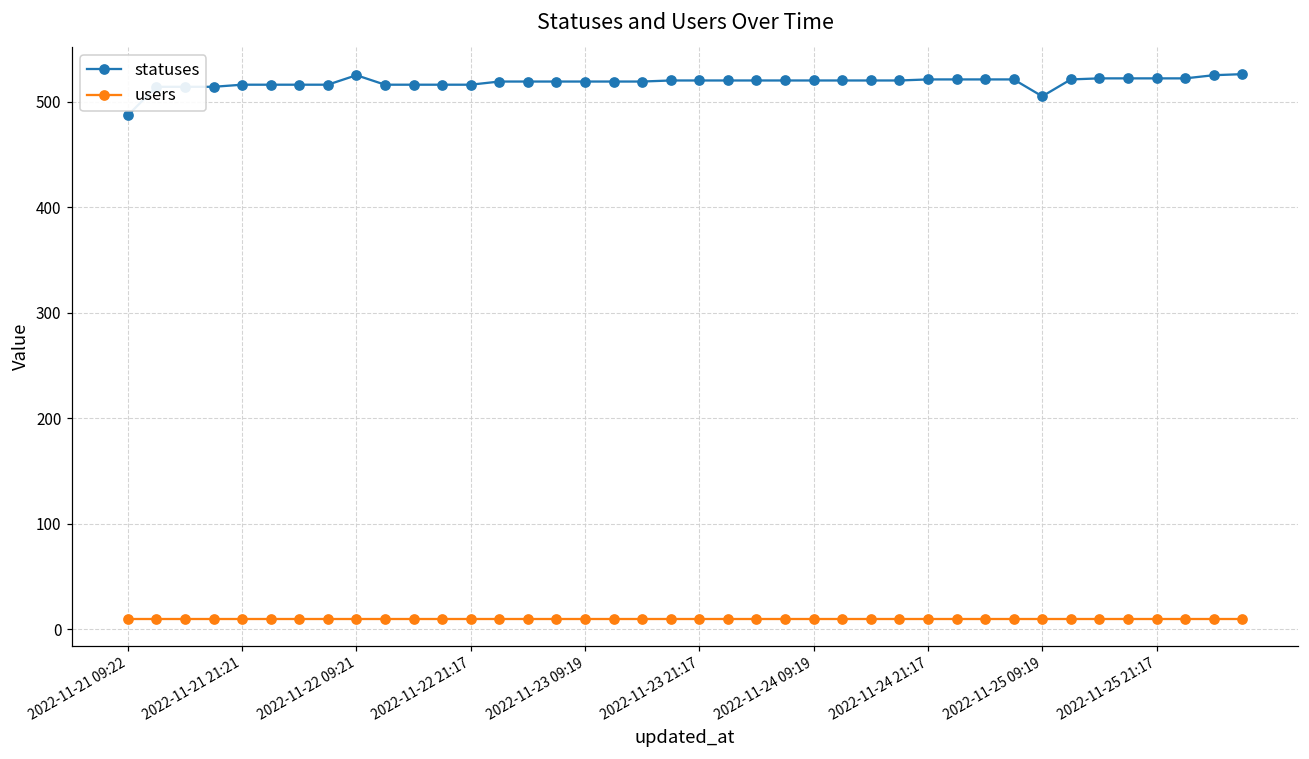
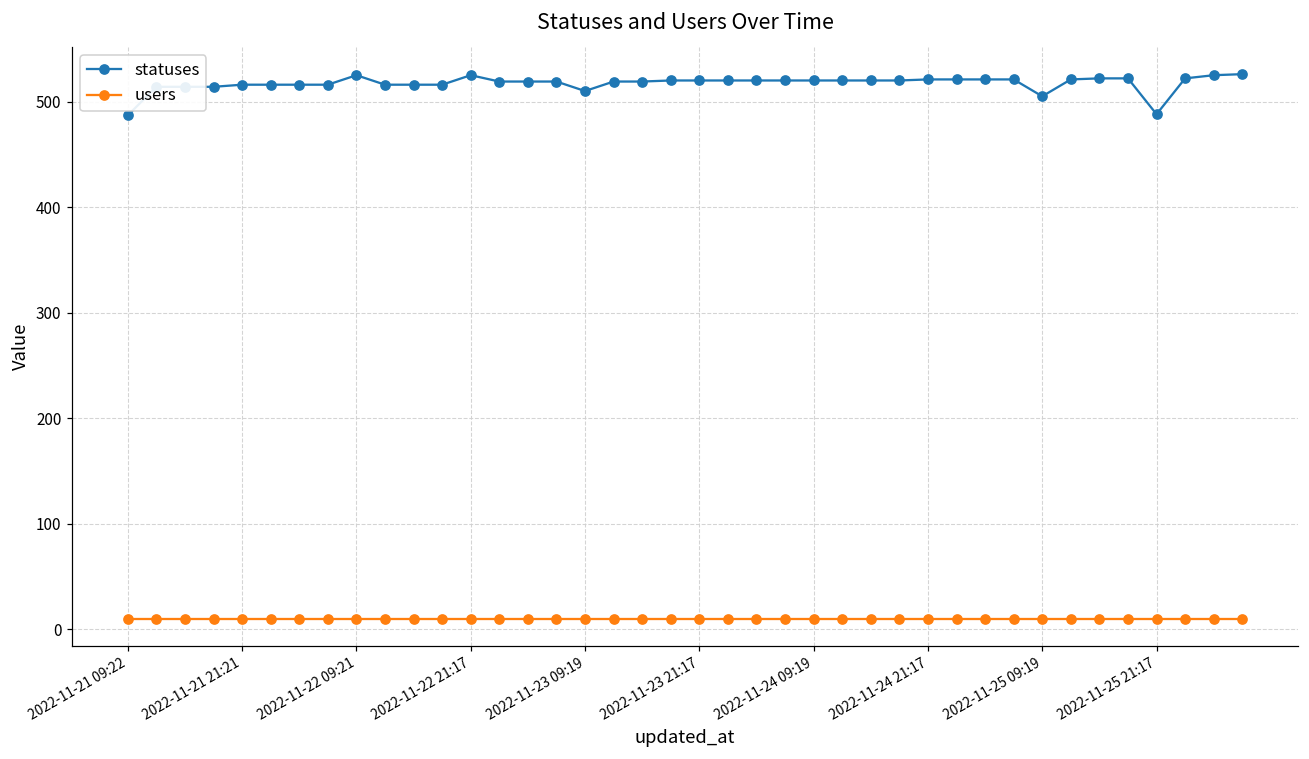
statuses, 2022-11-22 21:17: 520 -> 530
statuses, 2022-11-23 09:19: 520 -> 510
statuses, 2022-11-25 21:17: 520 -> 490
